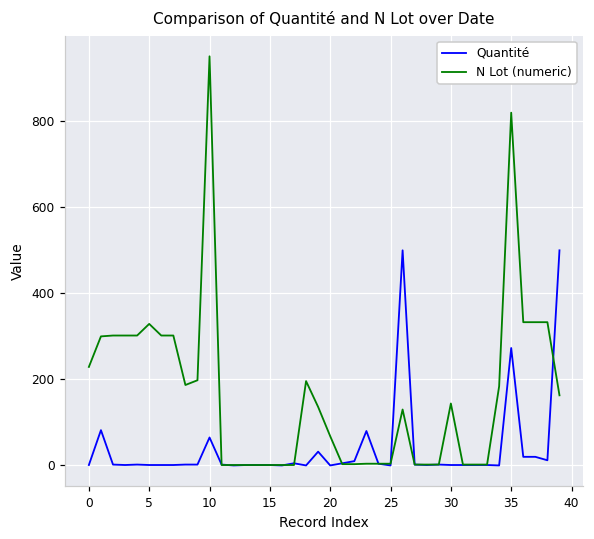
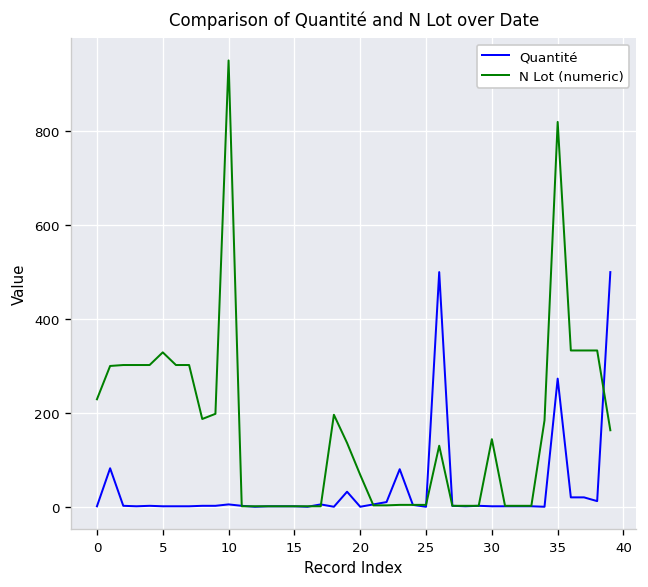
Quantité, 10: 70 -> 10
